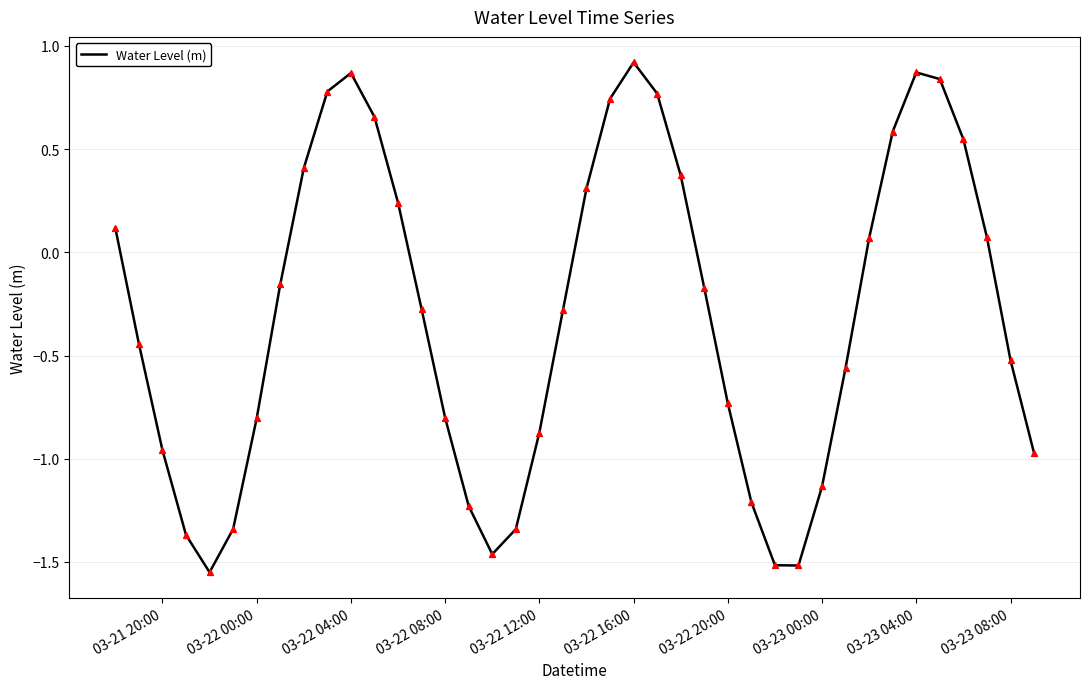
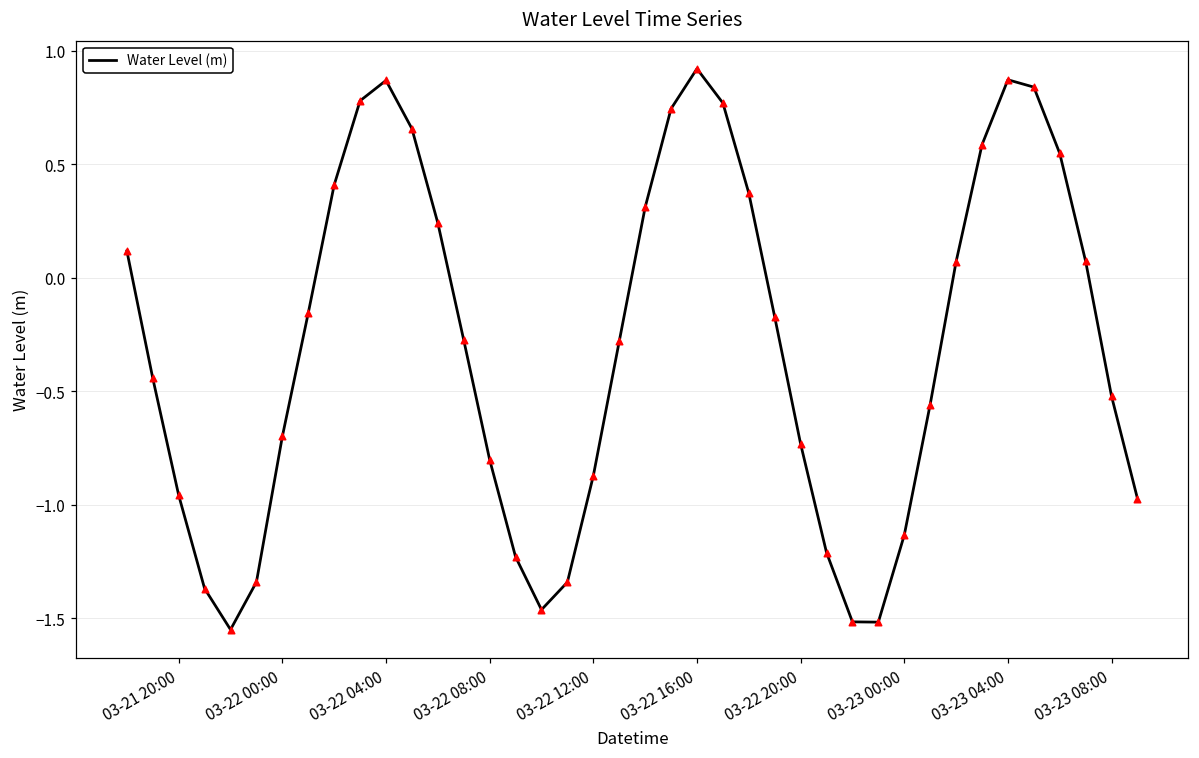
03-22 00:00: -0.80 -> -0.70
